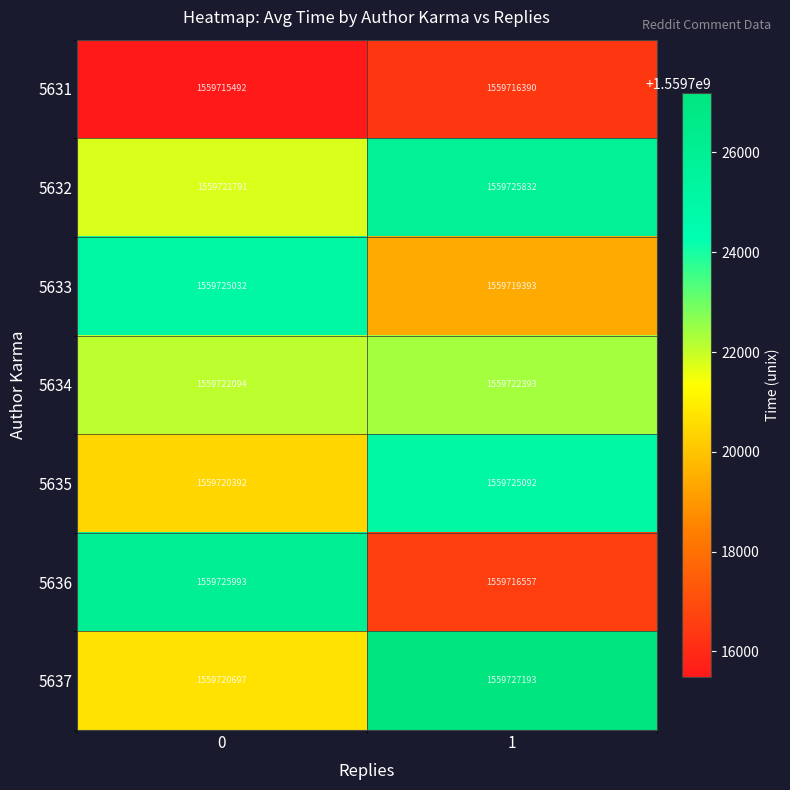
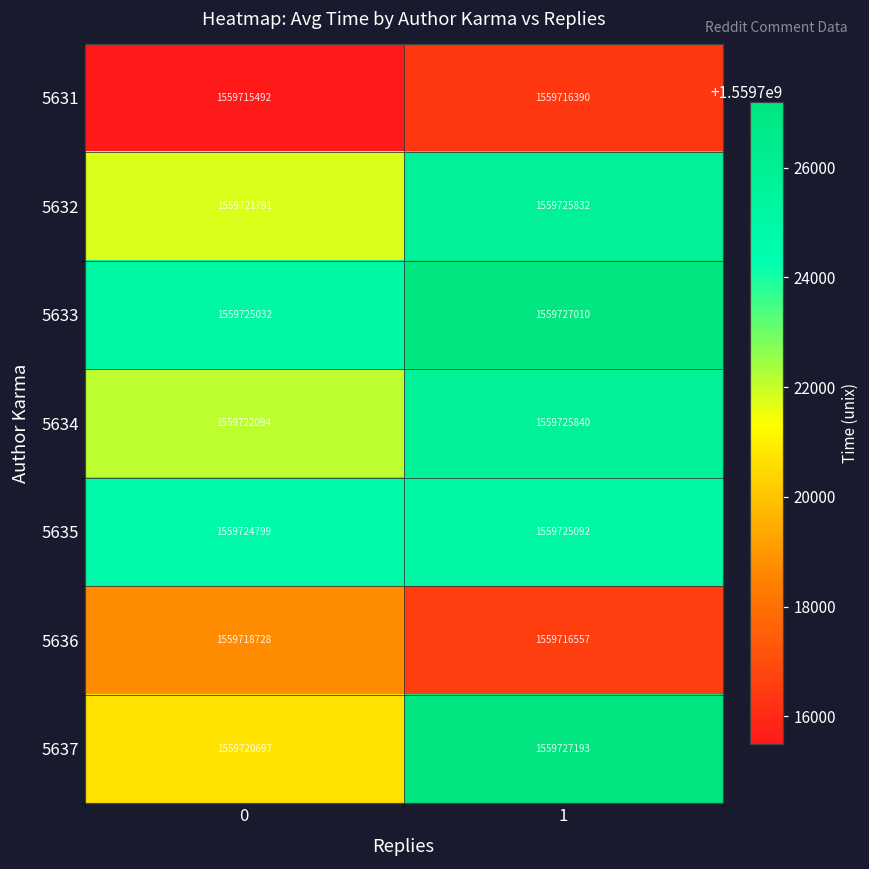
5633, 1: 1559719393 -> 1559727010
5634, 1: 1559722393 -> 1559725840
5635, 0: 1559720392 -> 1559724799
5636, 0: 1559725993 -> 1559718728
